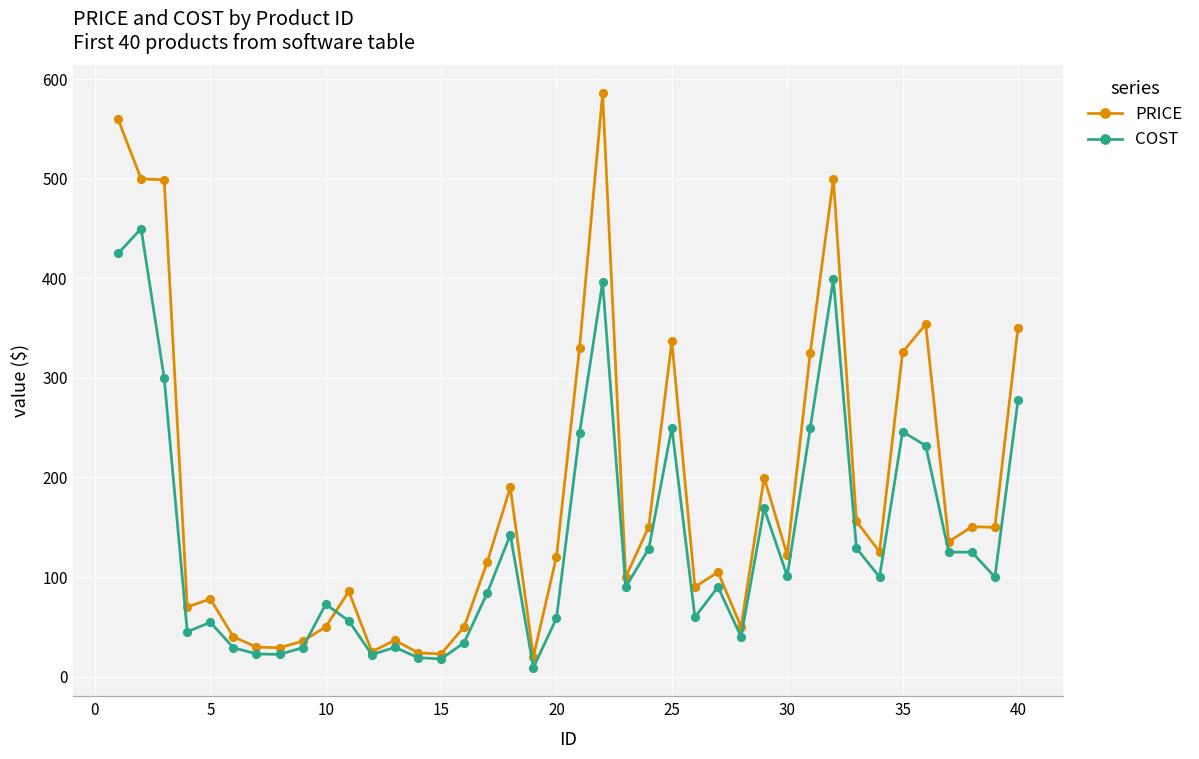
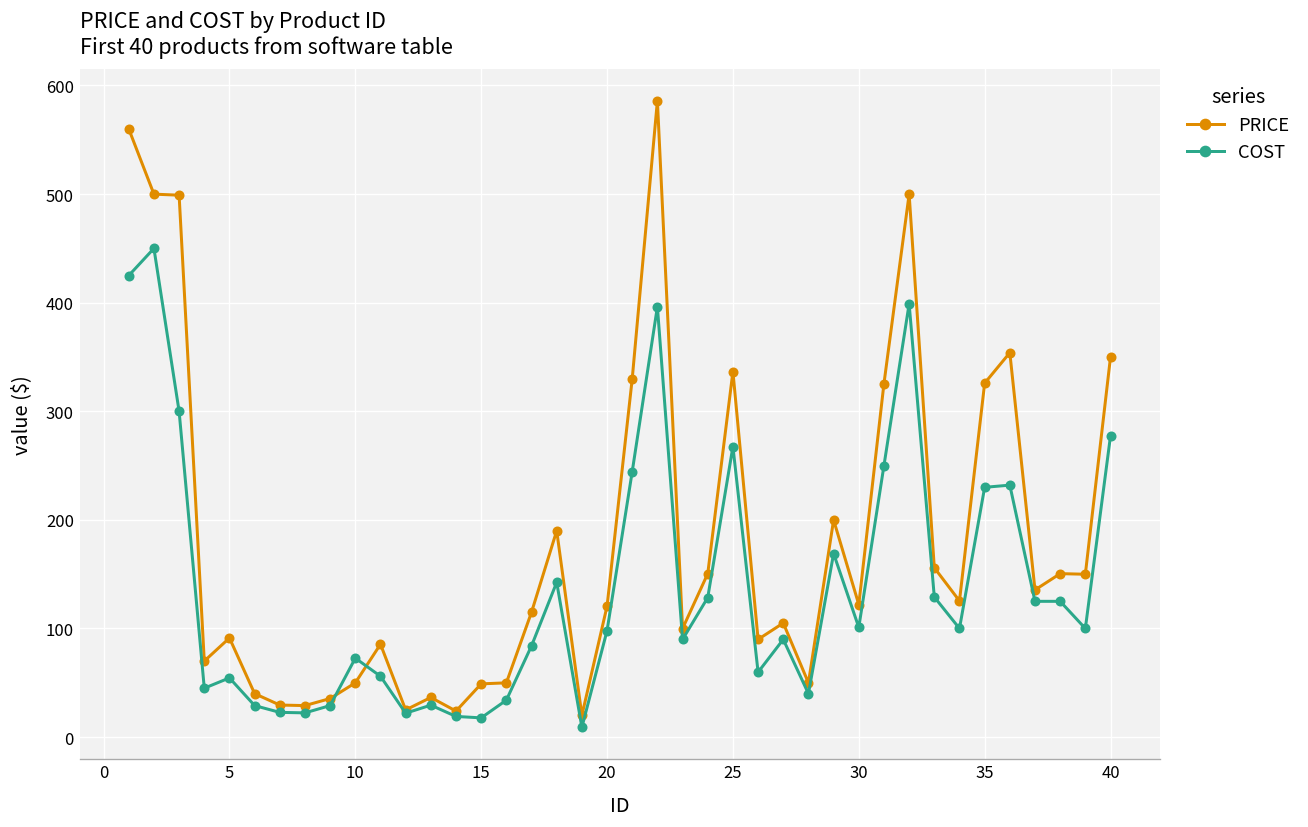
PRICE, 5: 80 -> 90
PRICE, 15: 20 -> 50
COST, 20: 60 -> 100
COST, 25: 250 -> 270
COST, 35: 250 -> 230
